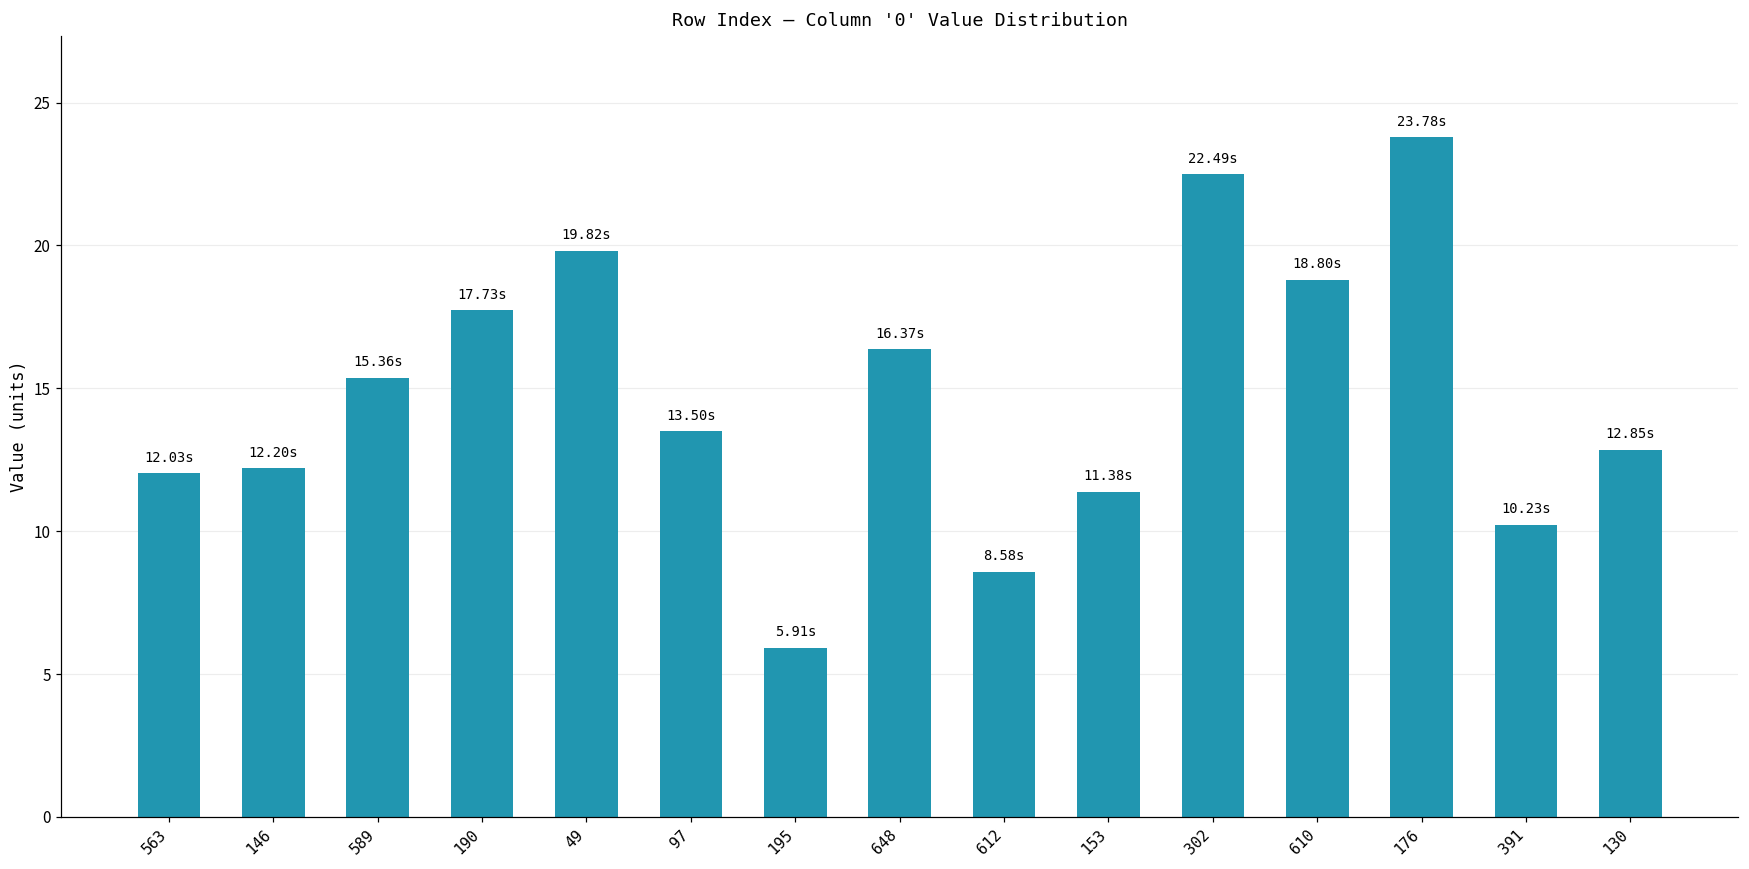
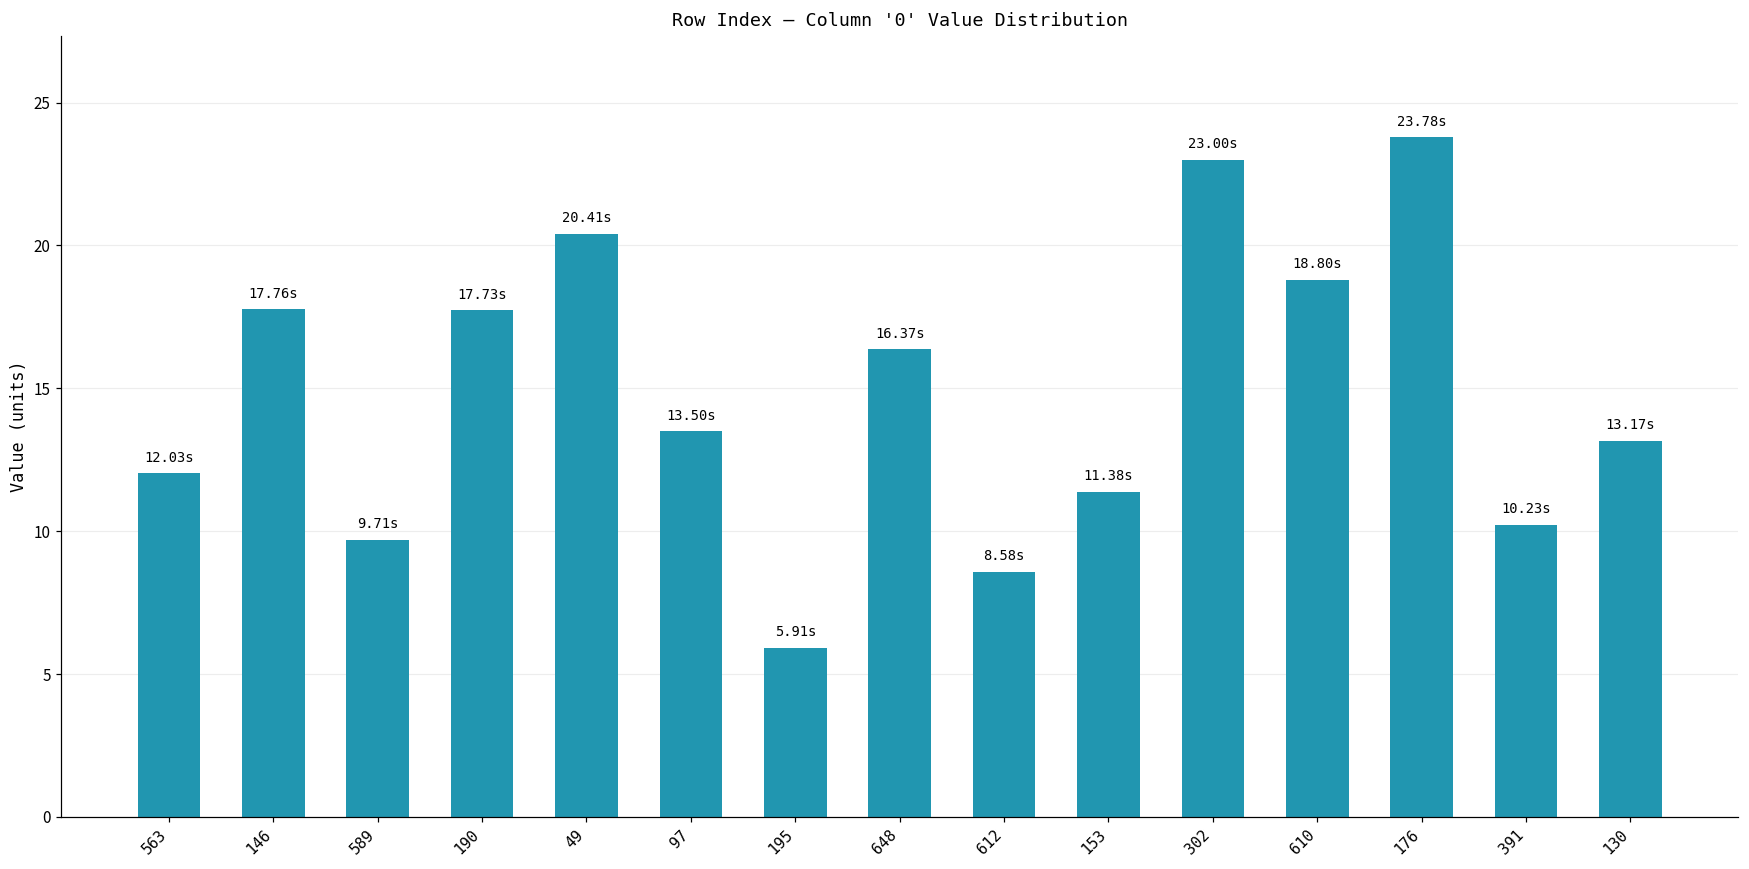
146: 12.20s -> 17.76s
589: 15.36s -> 9.71s
49: 19.82s -> 20.41s
302: 22.49s -> 23.00s
130: 12.85s -> 13.17s
